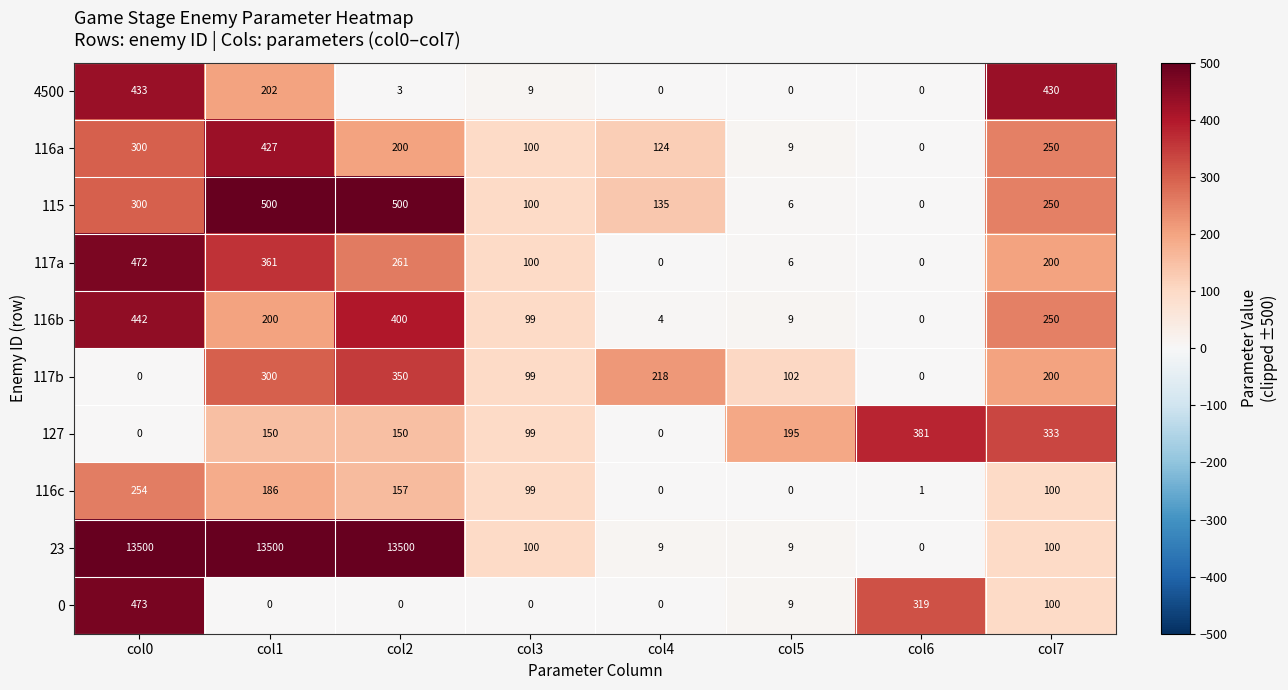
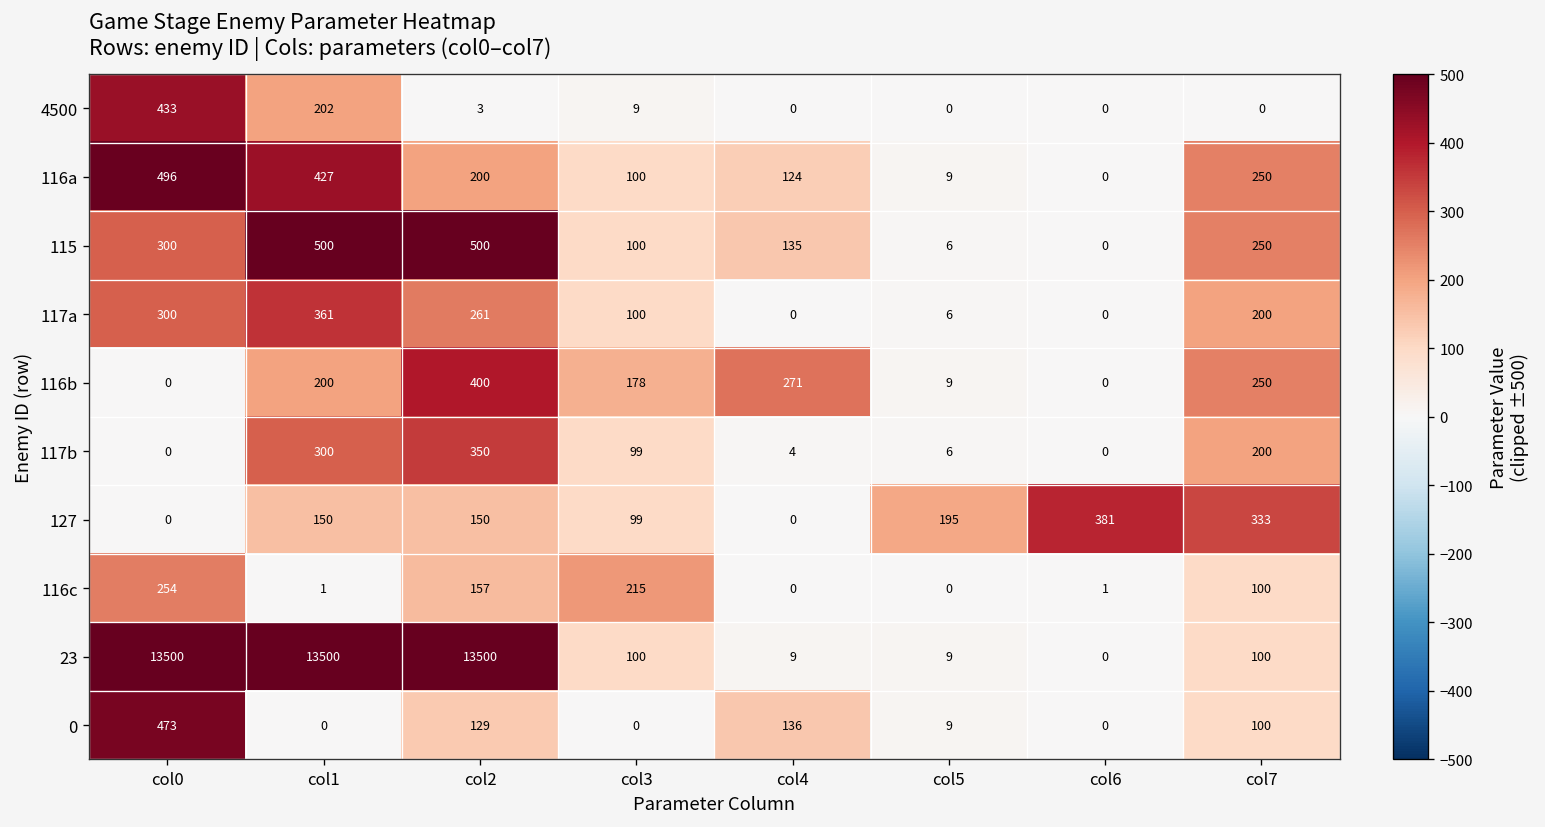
4500, col7: 430 -> 0
116a, col0: 300 -> 496
117a, col0: 472 -> 300
116b, col0: 442 -> 0
116b, col3: 99 -> 178
116b, col4: 4 -> 271
117b, col4: 218 -> 4
117b, col5: 102 -> 6
116c, col1: 186 -> 1
116c, col3: 99 -> 215
0, col2: 0 -> 129
0, col4: 0 -> 136
0, col6: 319 -> 0
